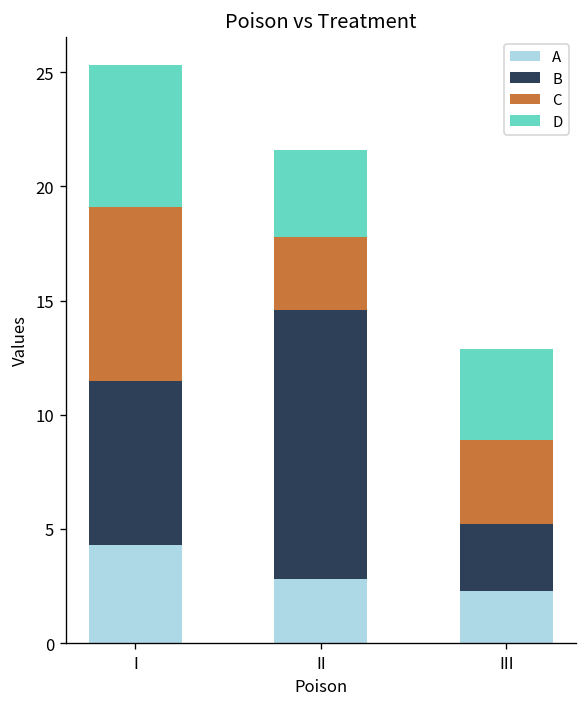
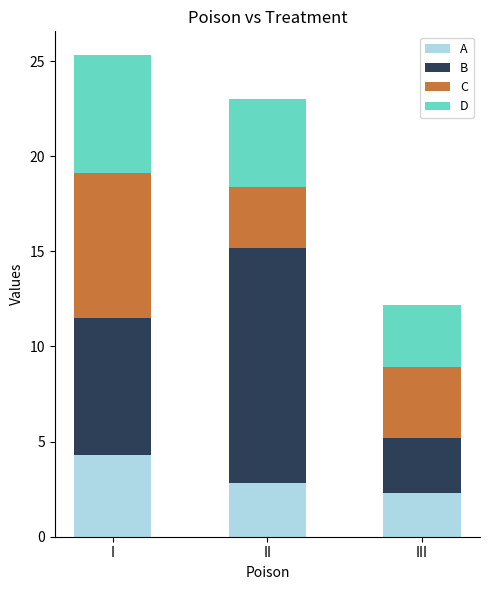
B, II: 11.8 -> 12.4
D, II: 3.8 -> 4.6
D, III: 4.0 -> 3.3
